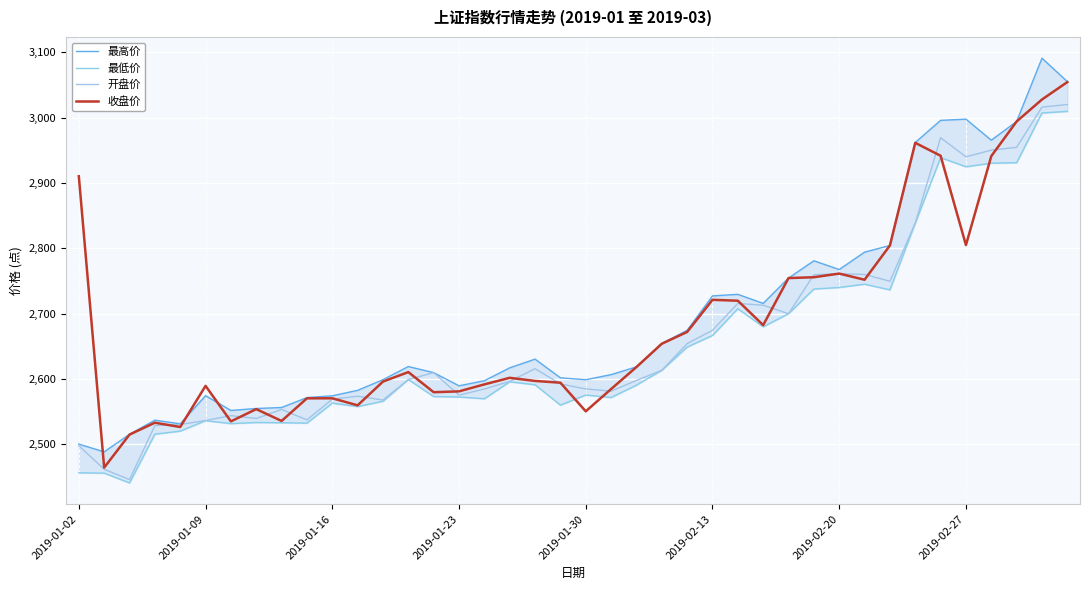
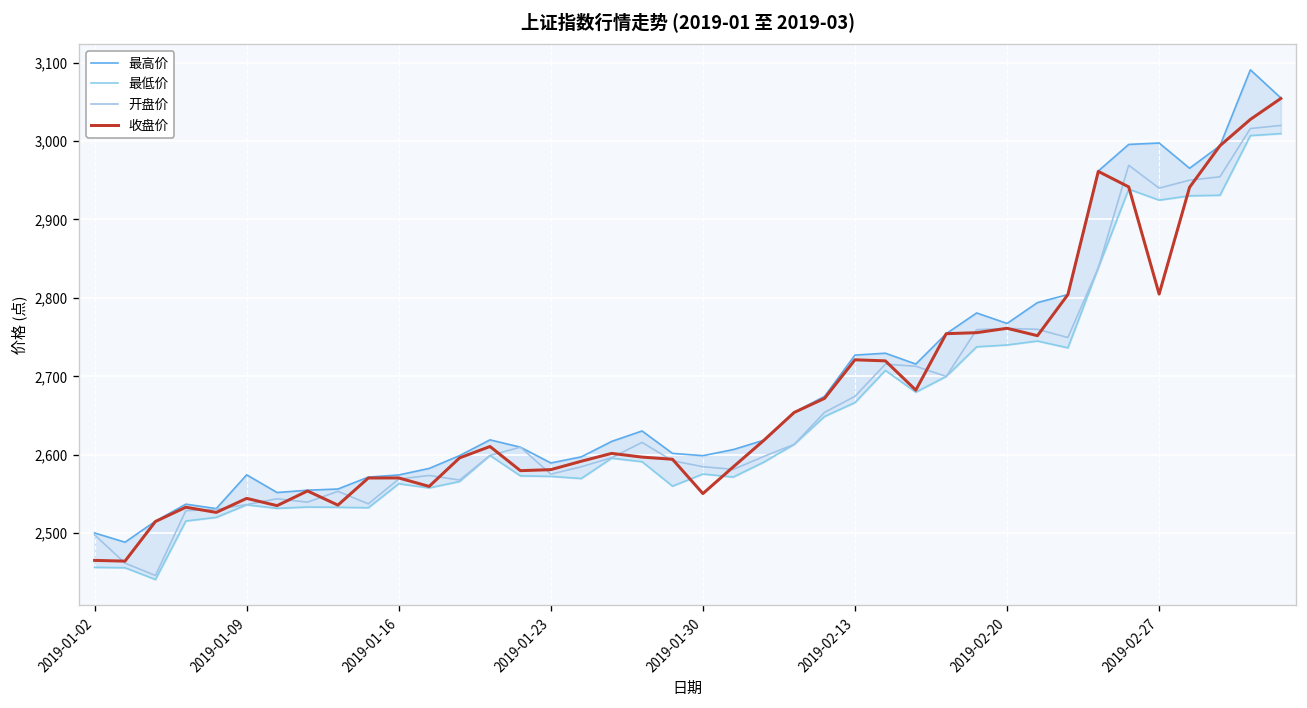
收盘价, 2019-01-02: 2,910 -> 2,470
收盘价, 2019-01-09: 2,590 -> 2,540
